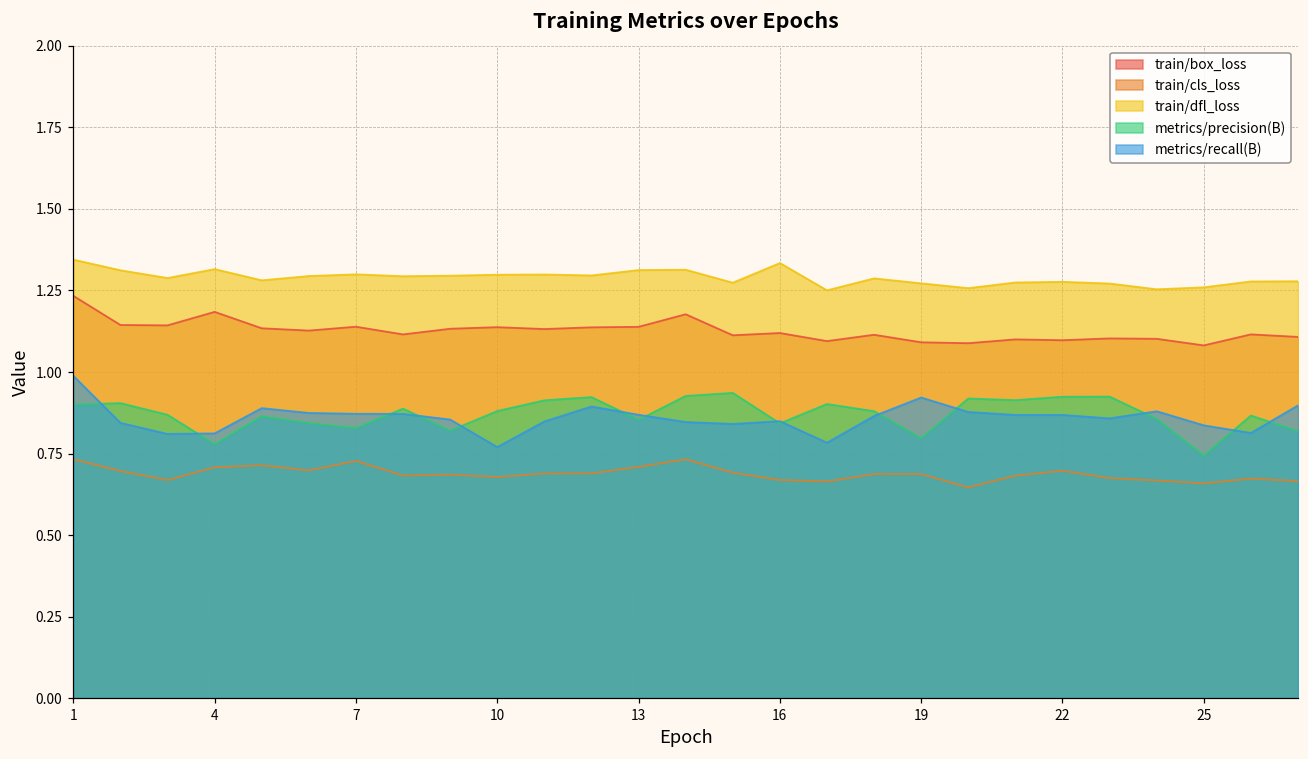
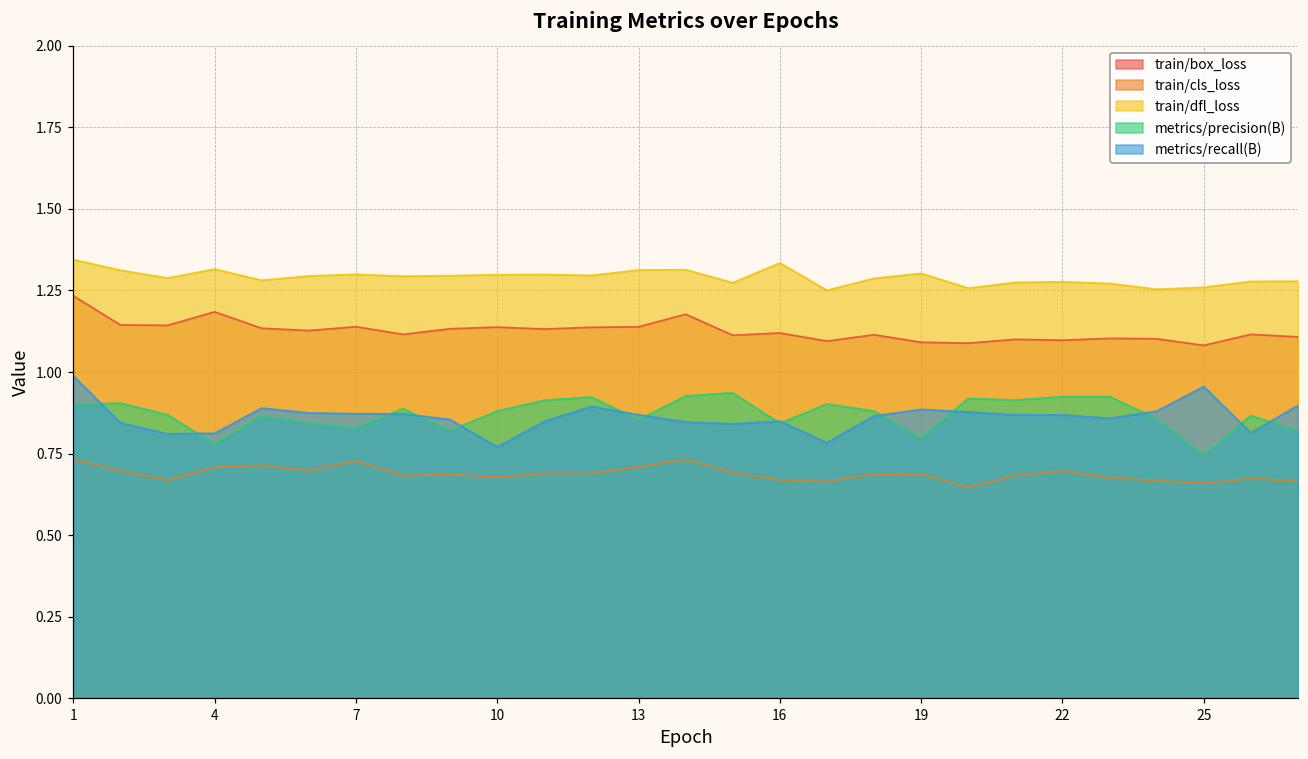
train/dfl_loss, 19: 1.27 -> 1.30
metrics/recall(B), 19: 0.92 -> 0.89
metrics/recall(B), 25: 0.84 -> 0.96
